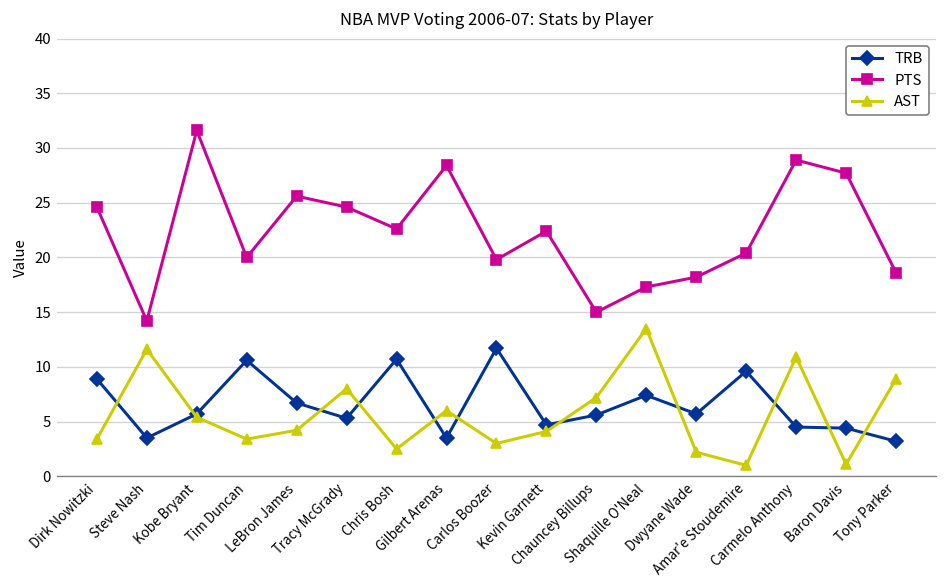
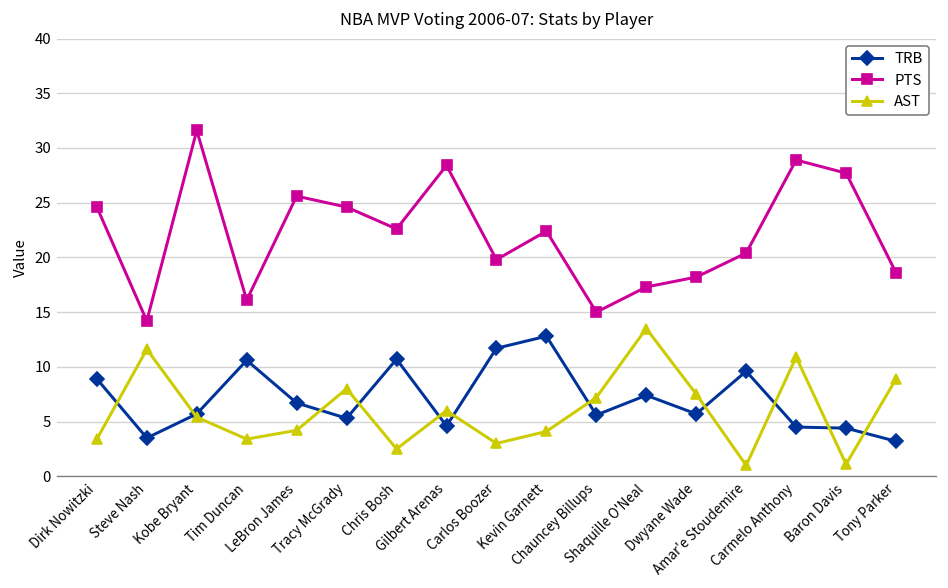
PTS, Tim Duncan: 20 -> 16
TRB, Gilbert Arenas: 4 -> 5
TRB, Kevin Garnett: 5 -> 13
AST, Dwyane Wade: 2 -> 8
